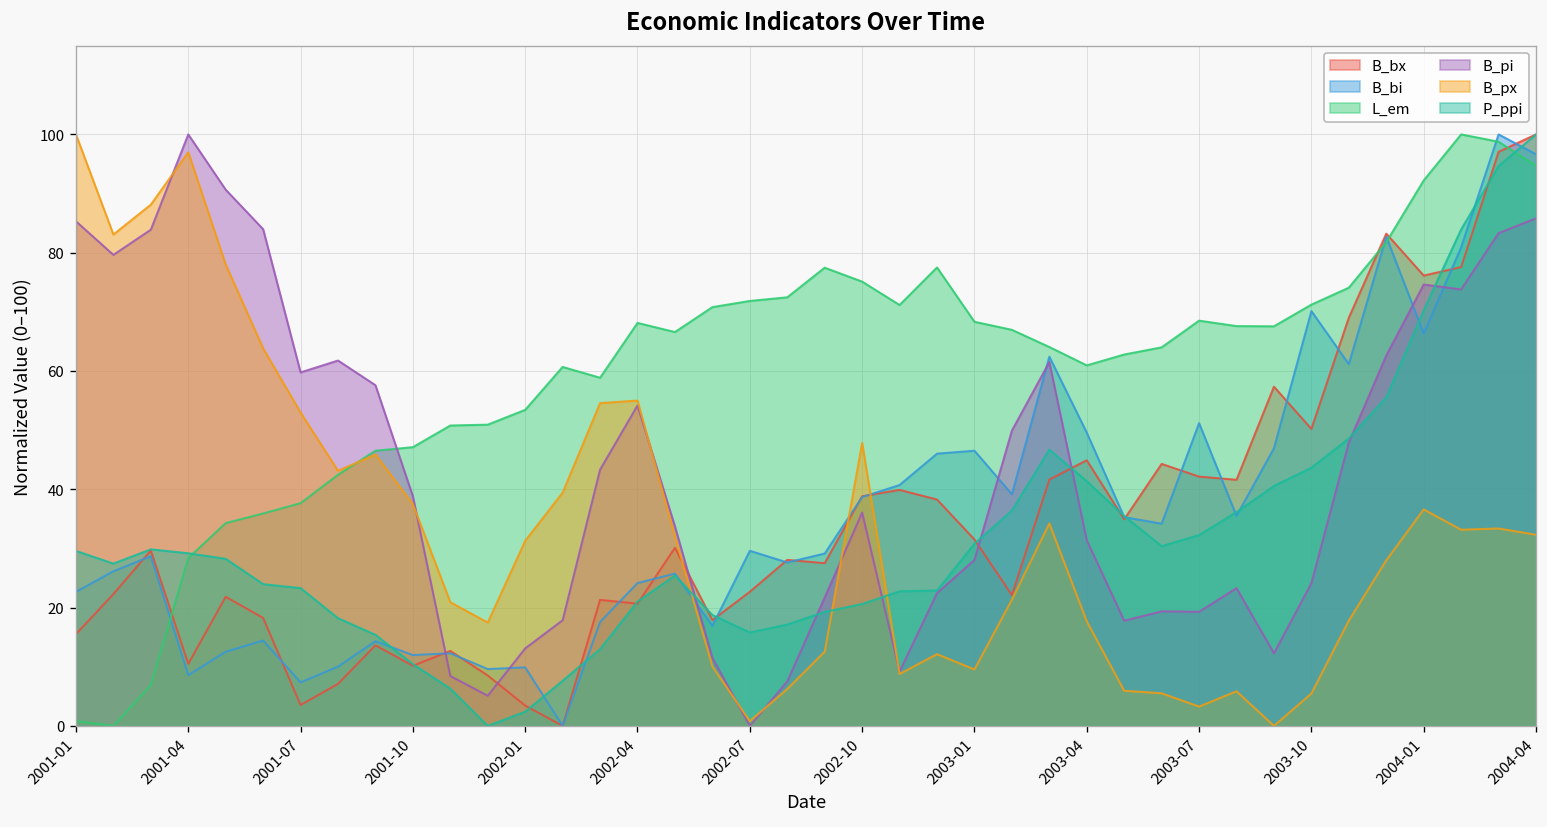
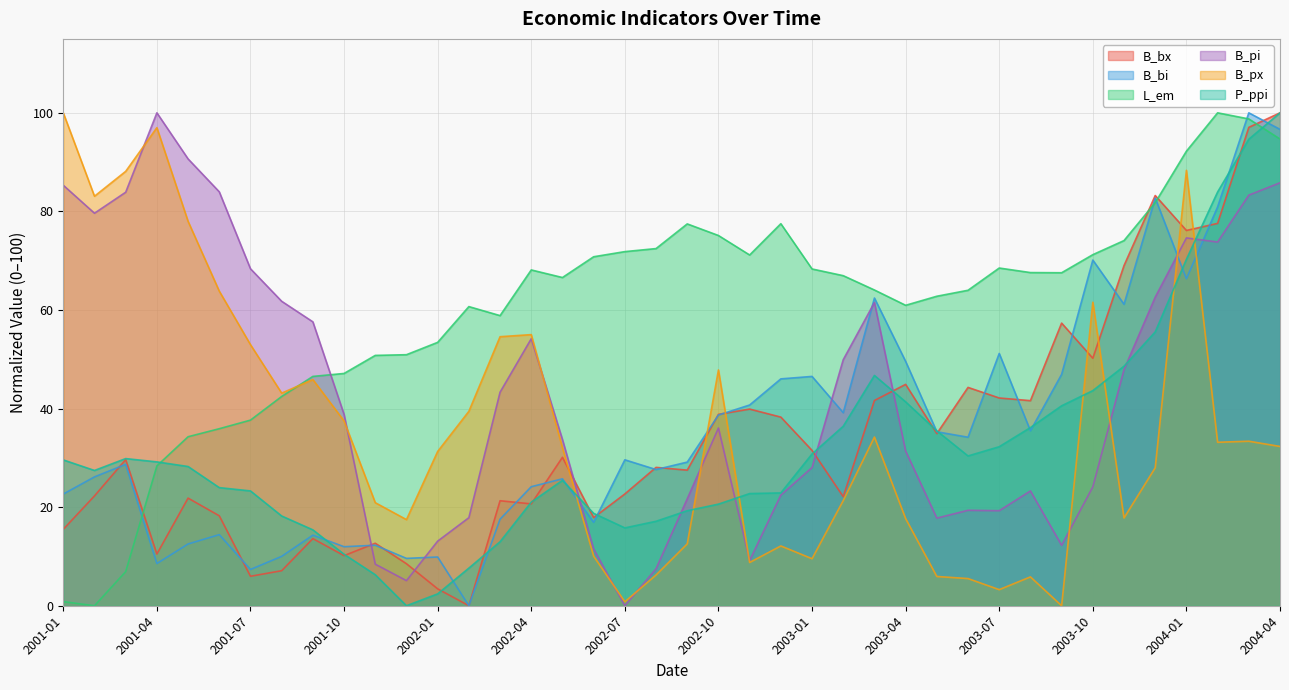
B_bx, 2001-07: 4 -> 6
B_pi, 2001-07: 60 -> 68
B_px, 2003-10: 5 -> 62
B_px, 2004-01: 37 -> 88
